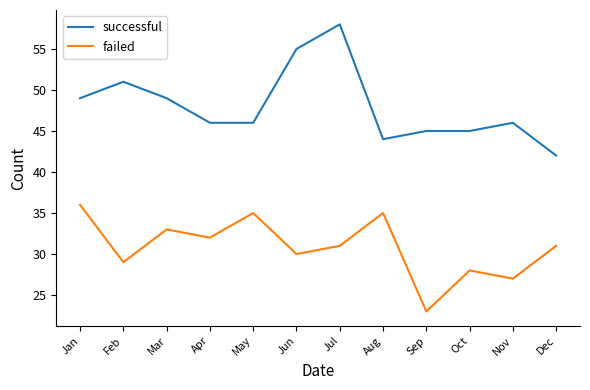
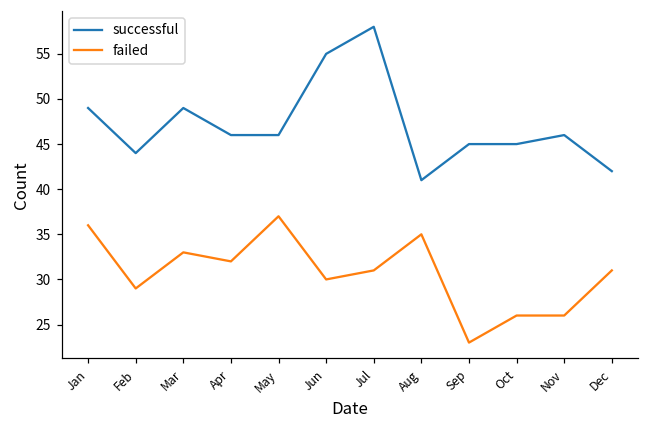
successful, Feb: 51 -> 44
failed, May: 35 -> 37
successful, Aug: 44 -> 41
failed, Oct: 28 -> 26
failed, Nov: 27 -> 26
